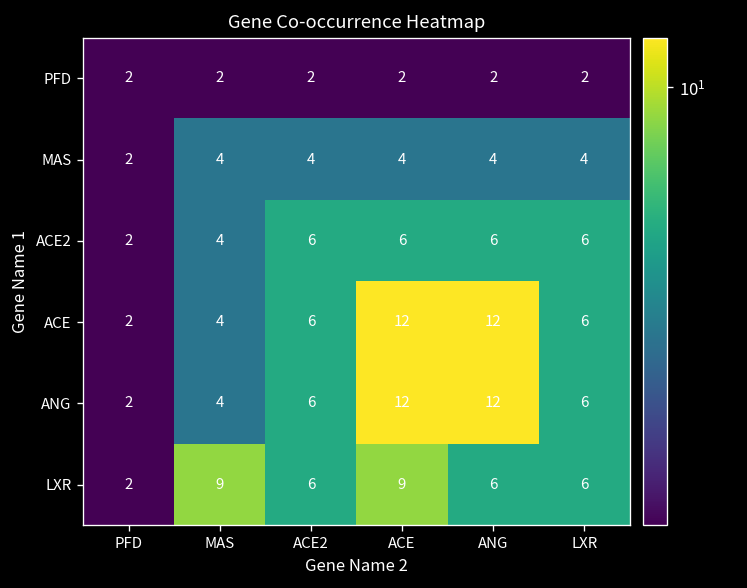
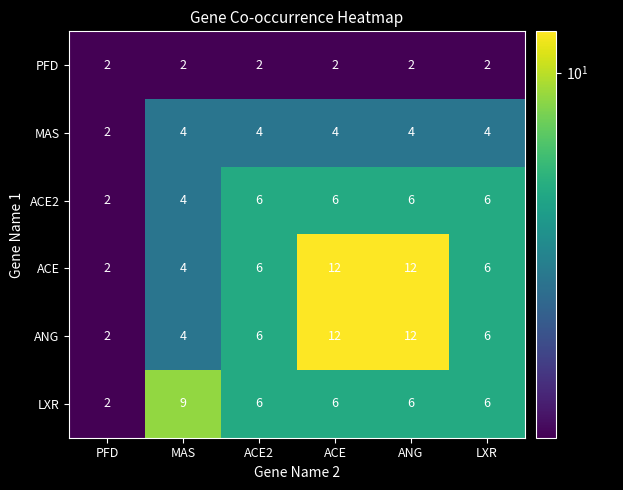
LXR, ACE: 9 -> 6
